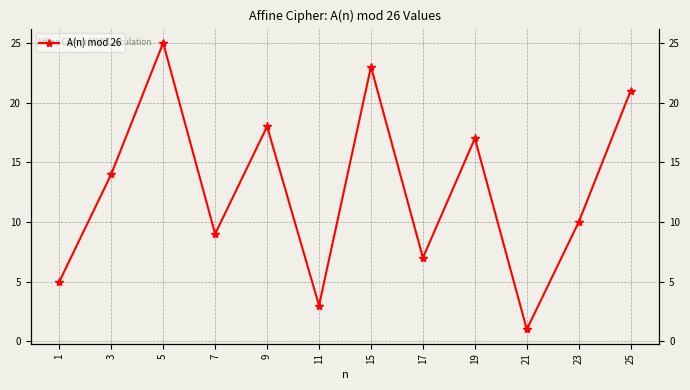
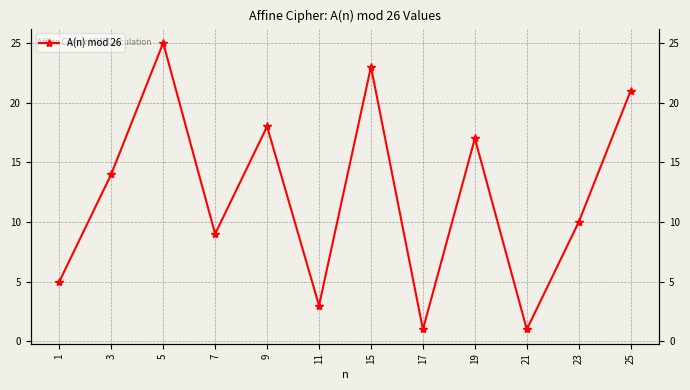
17: 7 -> 1
